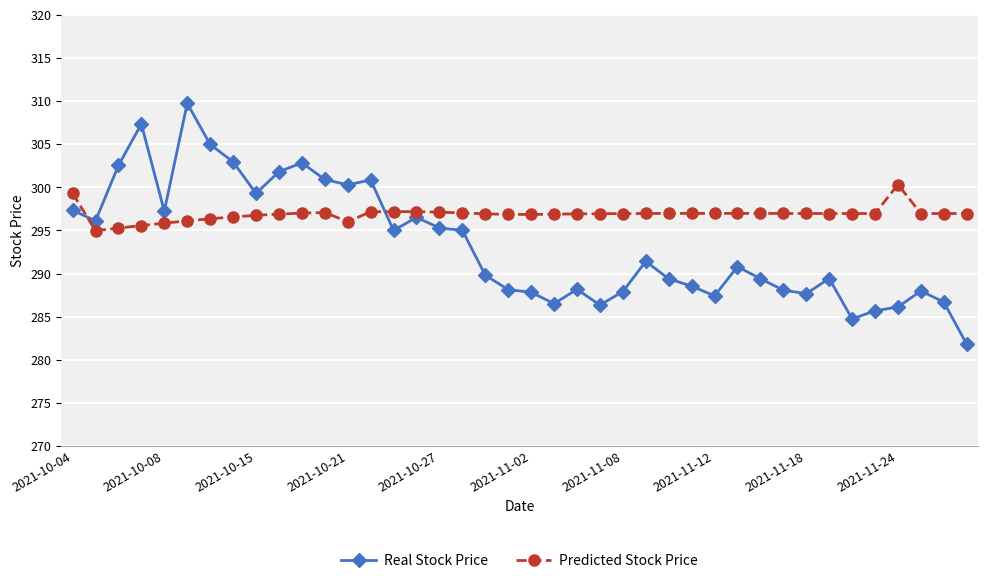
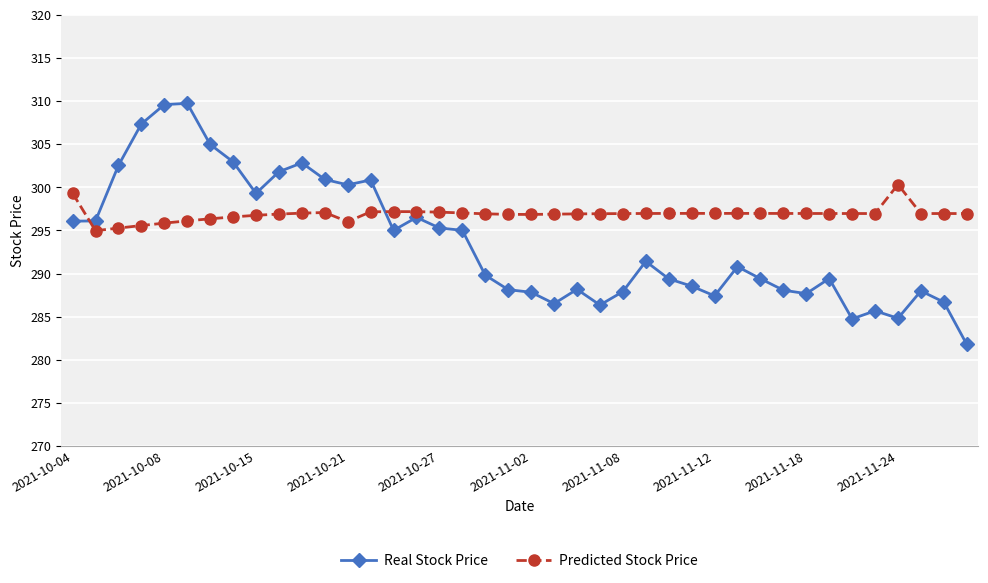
Real Stock Price, 2021-10-04: 297 -> 296
Real Stock Price, 2021-10-08: 297 -> 310
Real Stock Price, 2021-11-24: 286 -> 285
